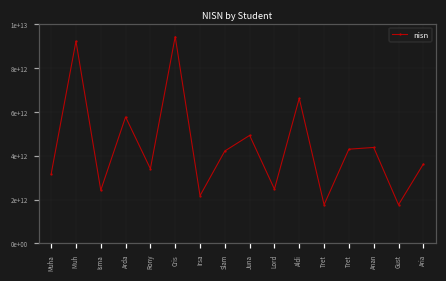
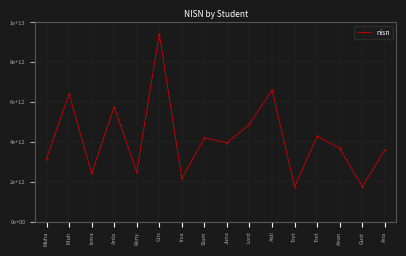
Muh: 9200000000000 -> 6400000000000
Rony: 3400000000000 -> 2500000000000
Juna: 4900000000000 -> 4000000000000
Lord: 2500000000000 -> 4900000000000
Anan: 4400000000000 -> 3700000000000
